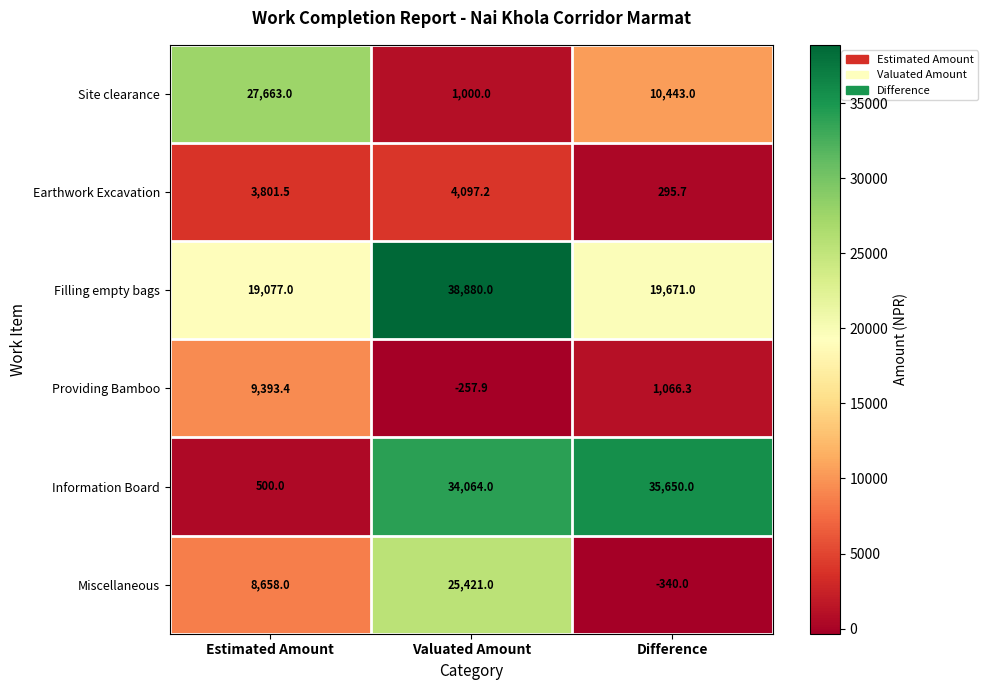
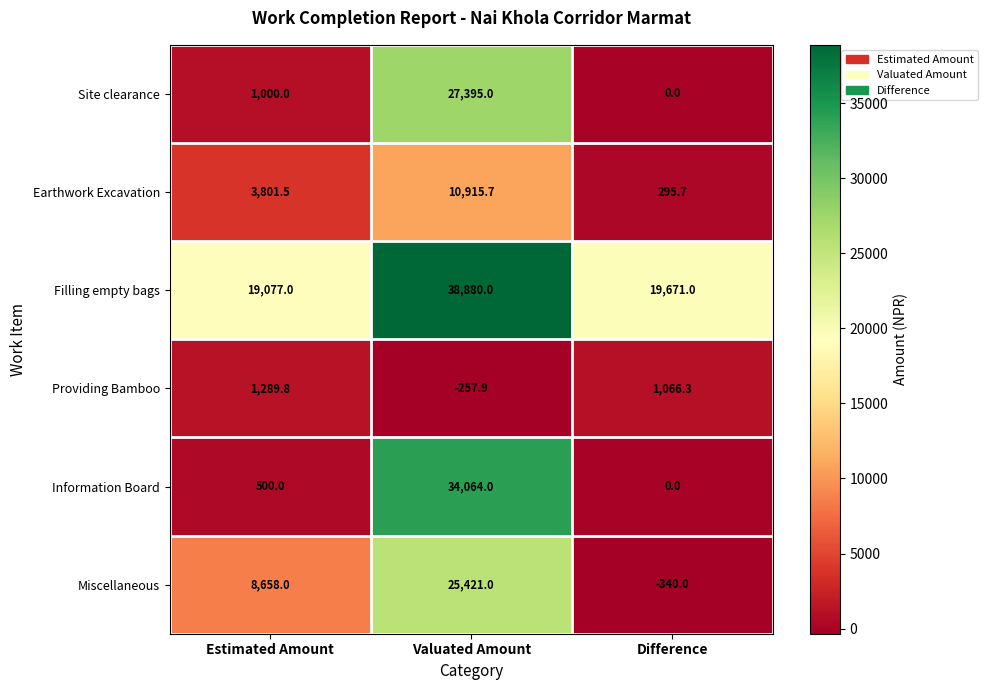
Site clearance, Estimated Amount: 27,663.0 -> 1,000.0
Site clearance, Valuated Amount: 1,000.0 -> 27,395.0
Site clearance, Difference: 10,443.0 -> 0.0
Earthwork Excavation, Valuated Amount: 4,097.2 -> 10,915.7
Providing Bamboo, Estimated Amount: 9,393.4 -> 1,289.8
Information Board, Difference: 35,650.0 -> 0.0
